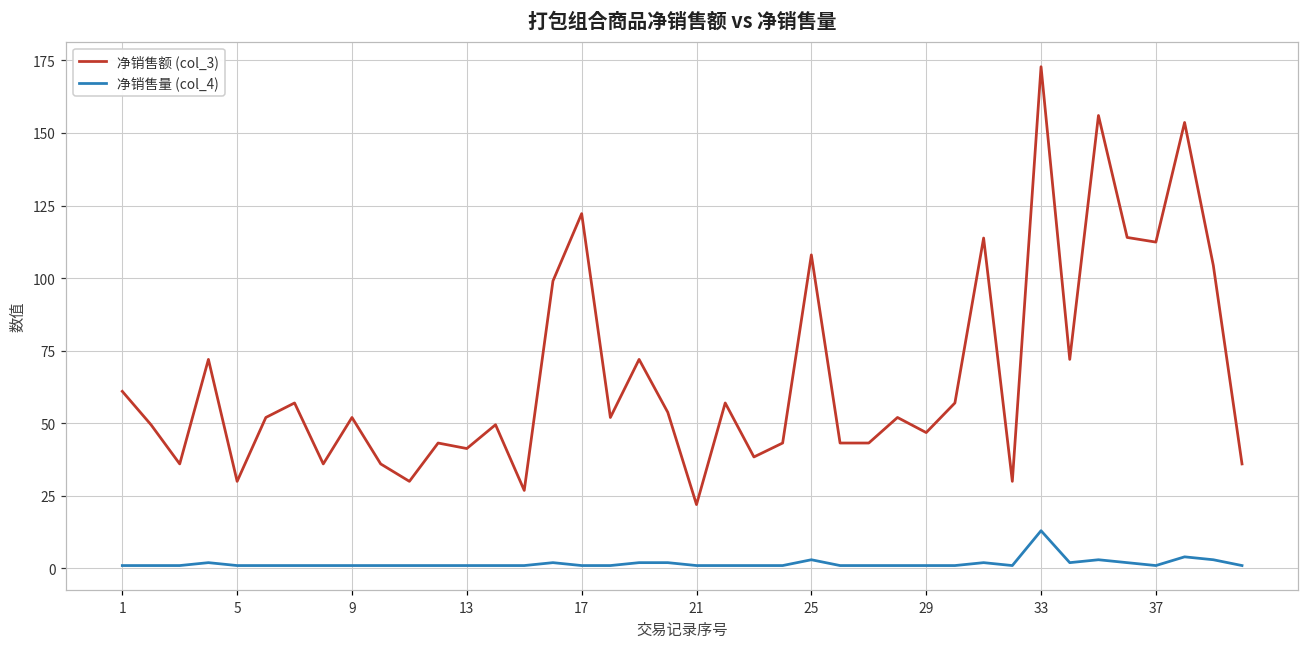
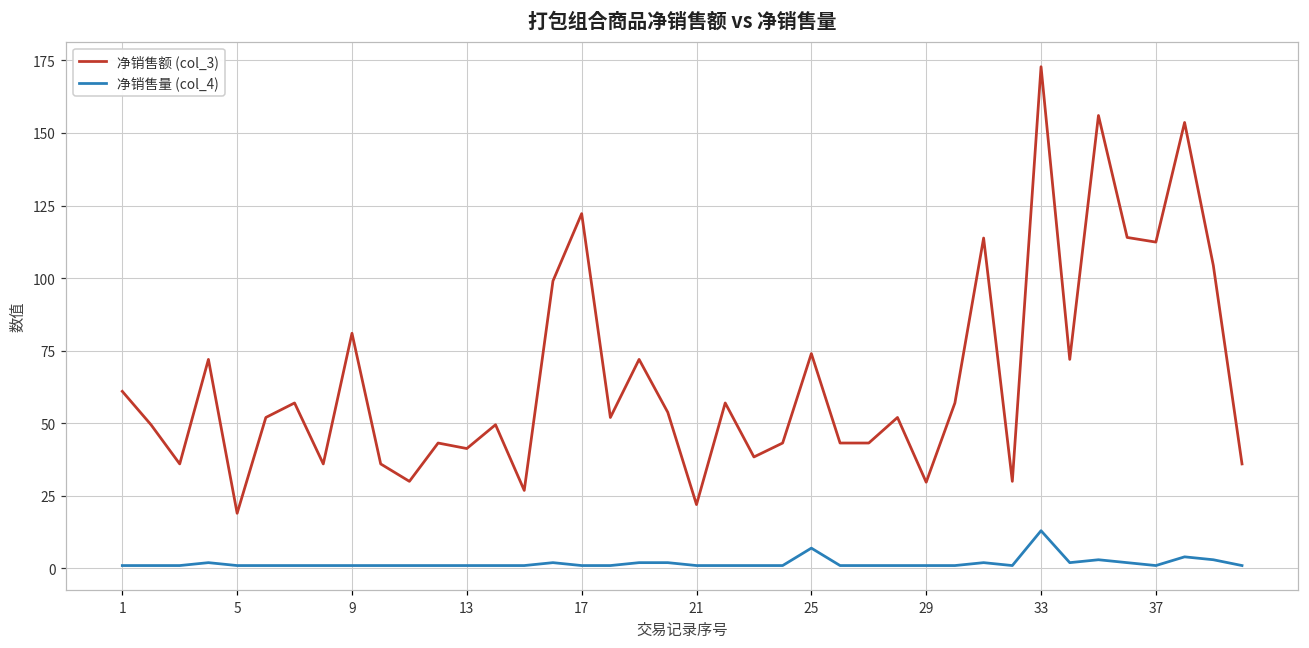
净销售额 (col_3), 5: 30 -> 19
净销售额 (col_3), 9: 52 -> 81
净销售额 (col_3), 25: 108 -> 74
净销售量 (col_4), 25: 3 -> 7
净销售额 (col_3), 29: 47 -> 30
